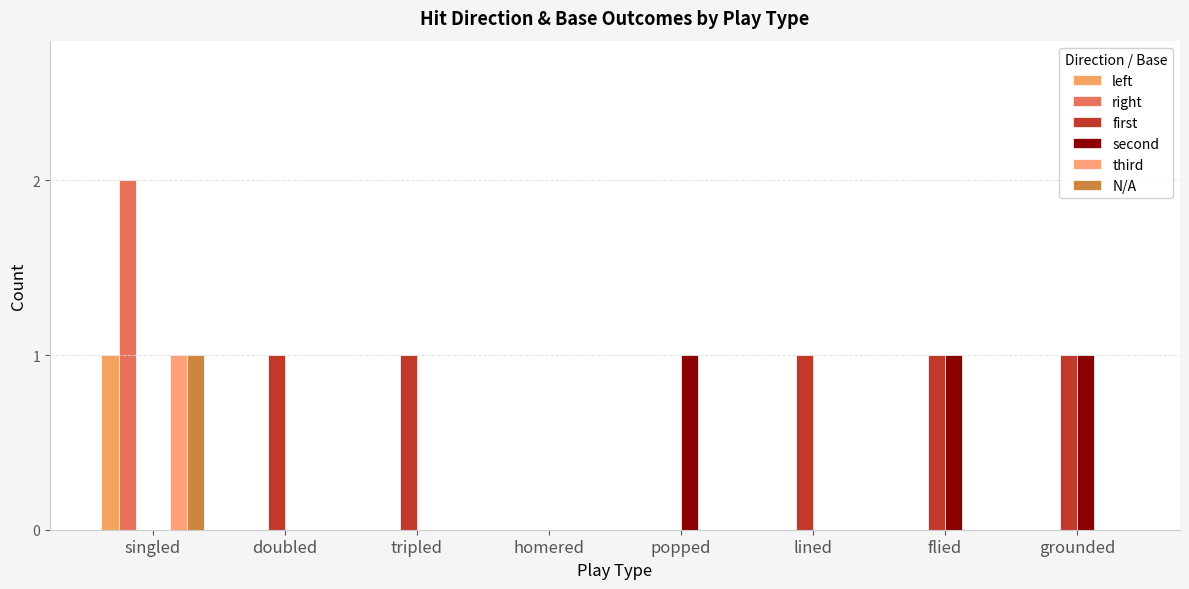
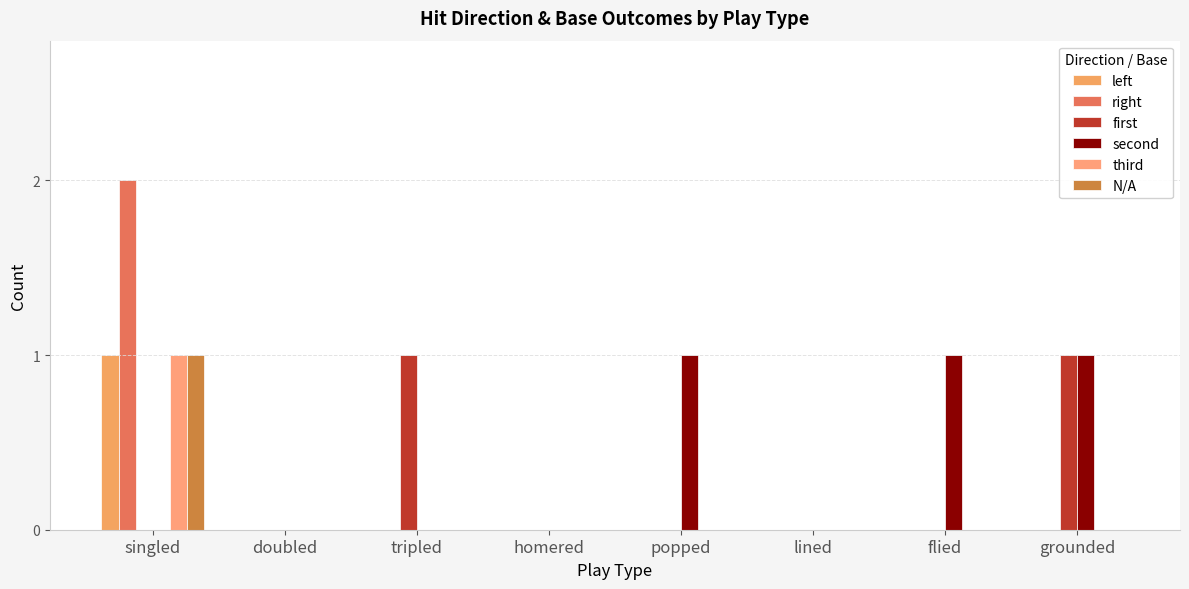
first, doubled: 1 -> 0
first, lined: 1 -> 0
first, flied: 1 -> 0
